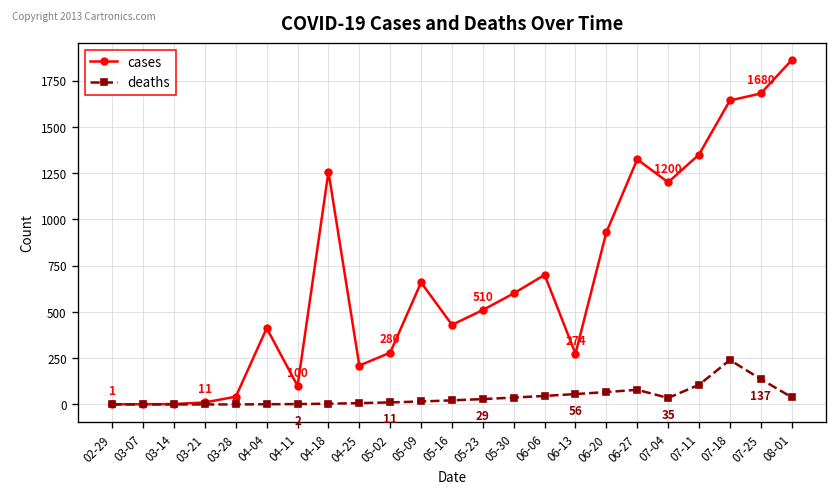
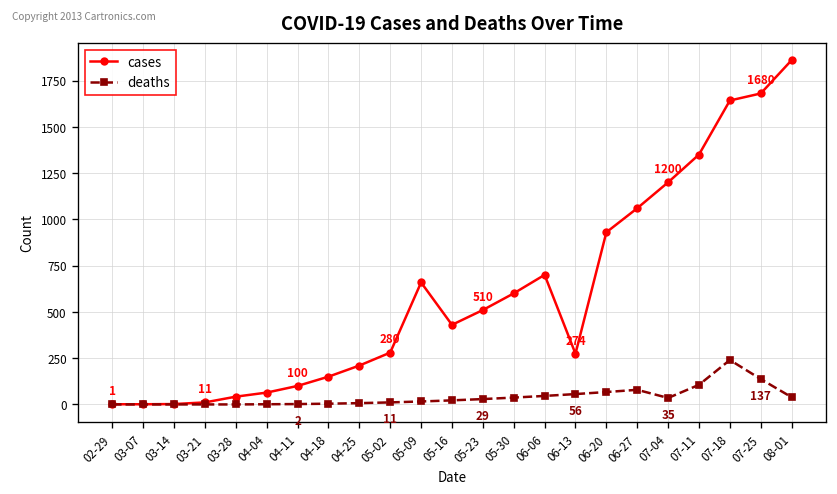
cases, 04-04: 410 -> 60
cases, 04-18: 1260 -> 150
cases, 06-27: 1320 -> 1060
